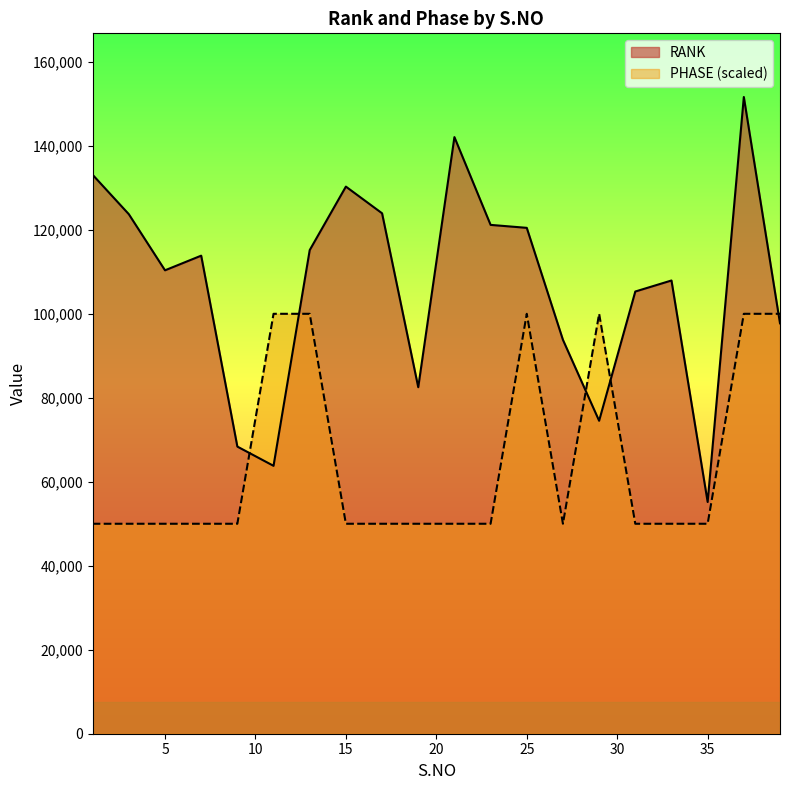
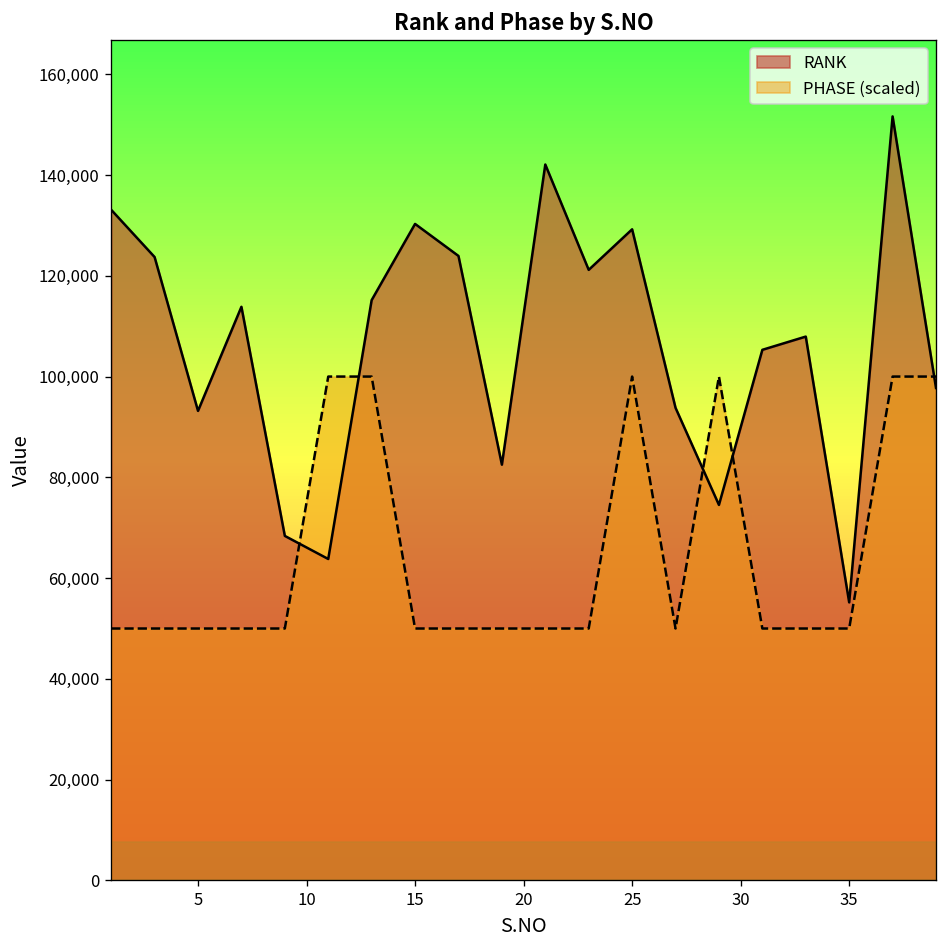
RANK, 5: 110,000 -> 93,000
RANK, 25: 120,000 -> 129,000
